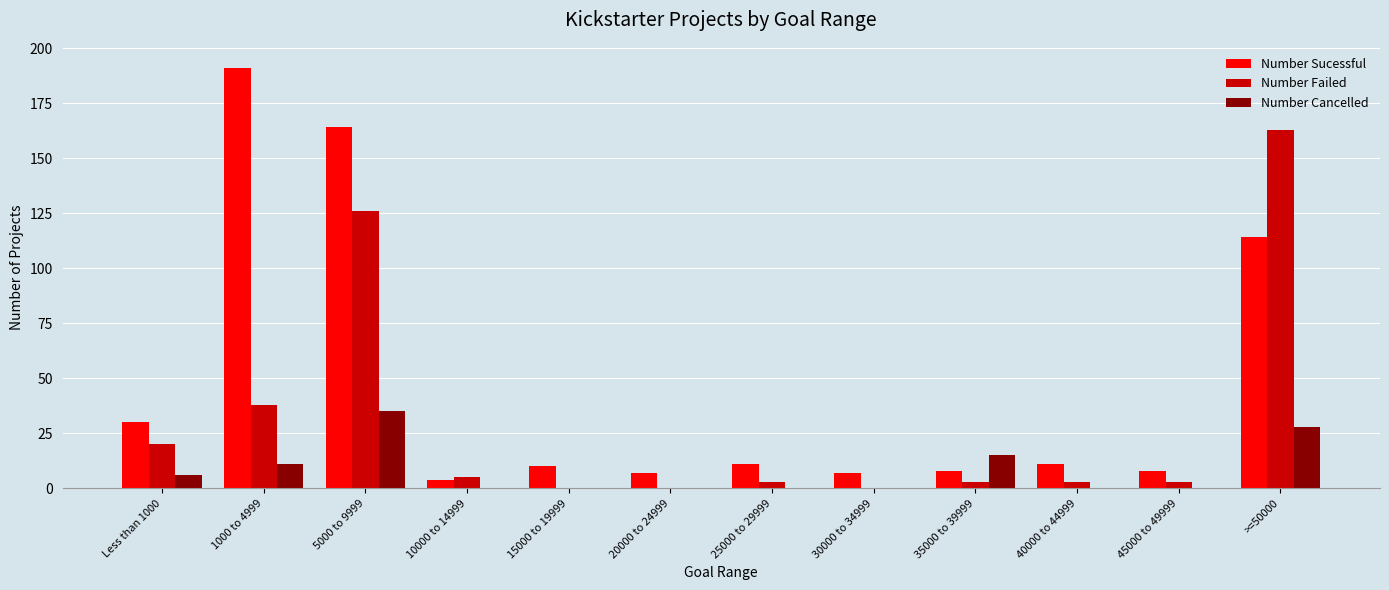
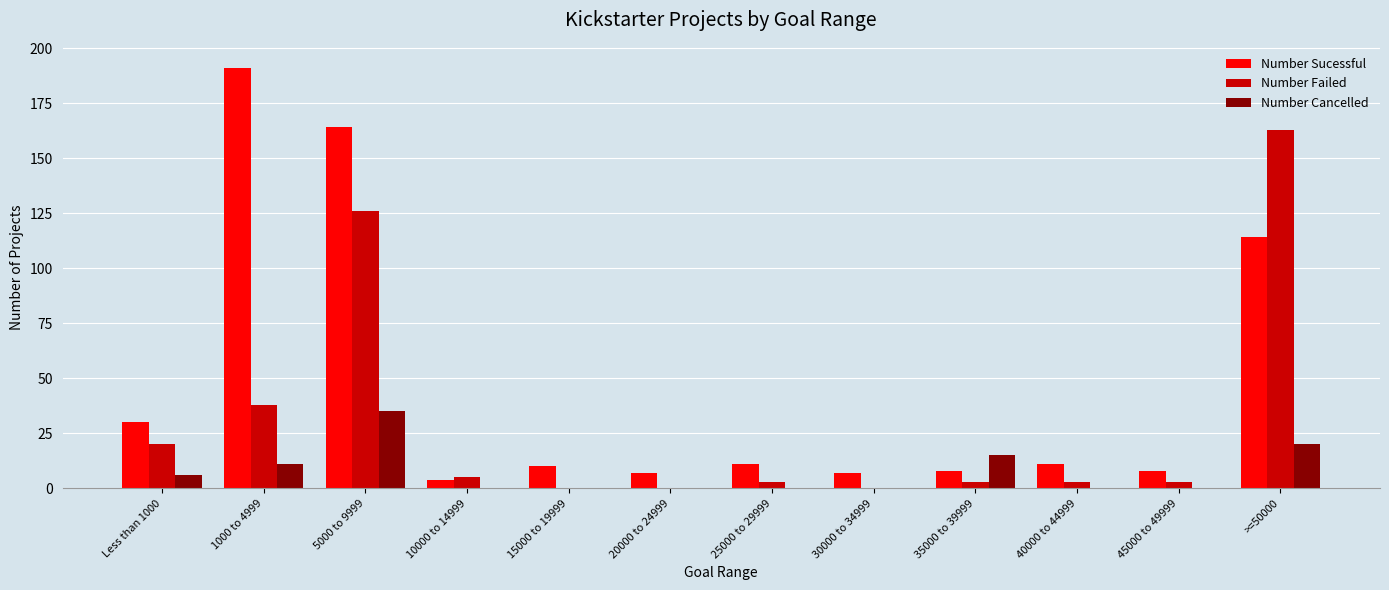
Number Cancelled, >=50000: 28 -> 20
